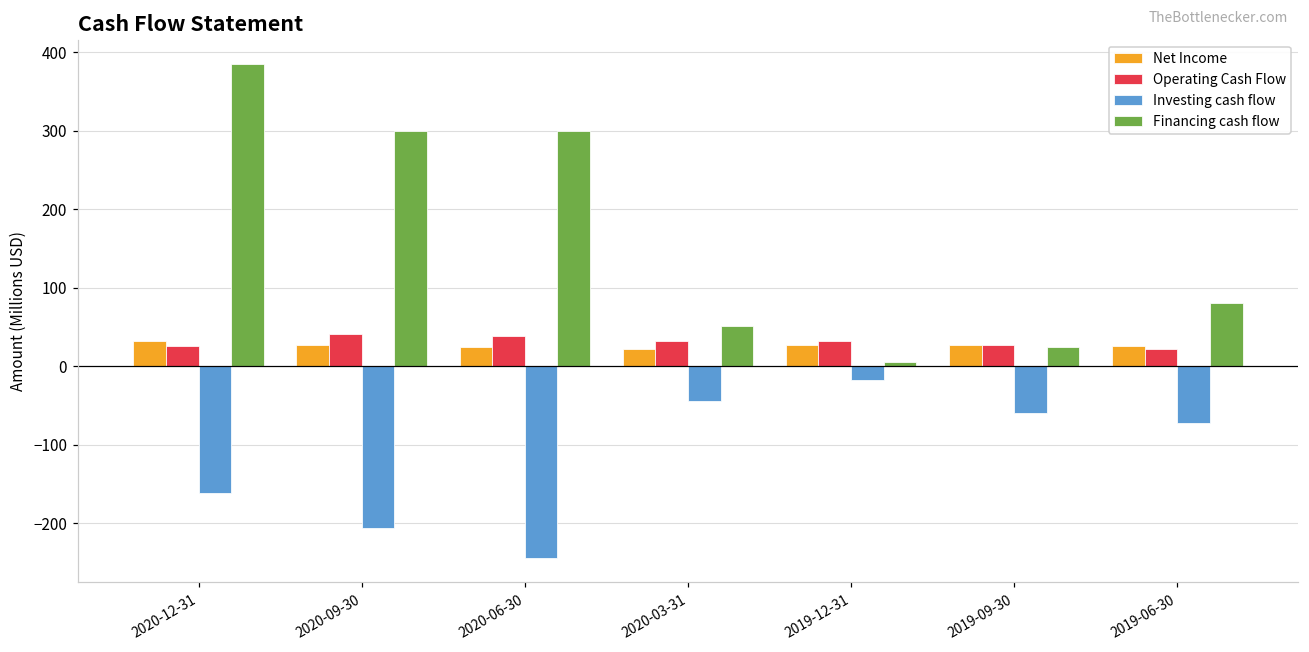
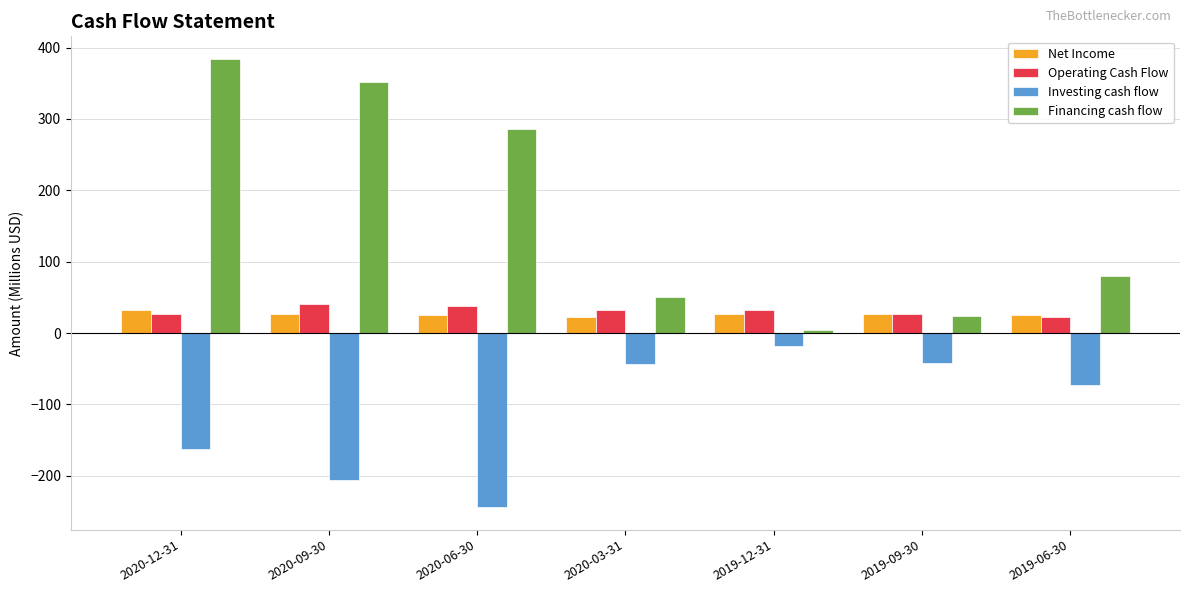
Financing cash flow, 2020-09-30: 300 -> 350
Financing cash flow, 2020-06-30: 300 -> 290
Investing cash flow, 2019-09-30: -60 -> -40
